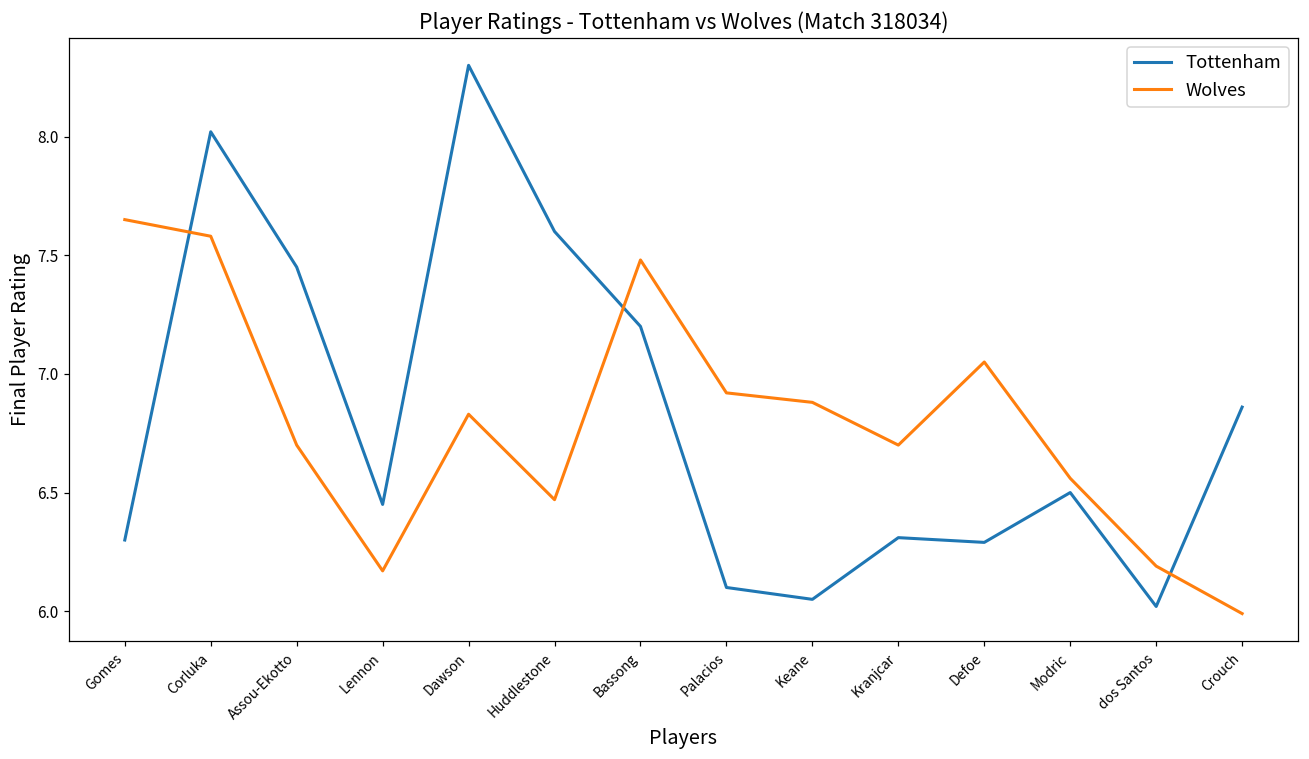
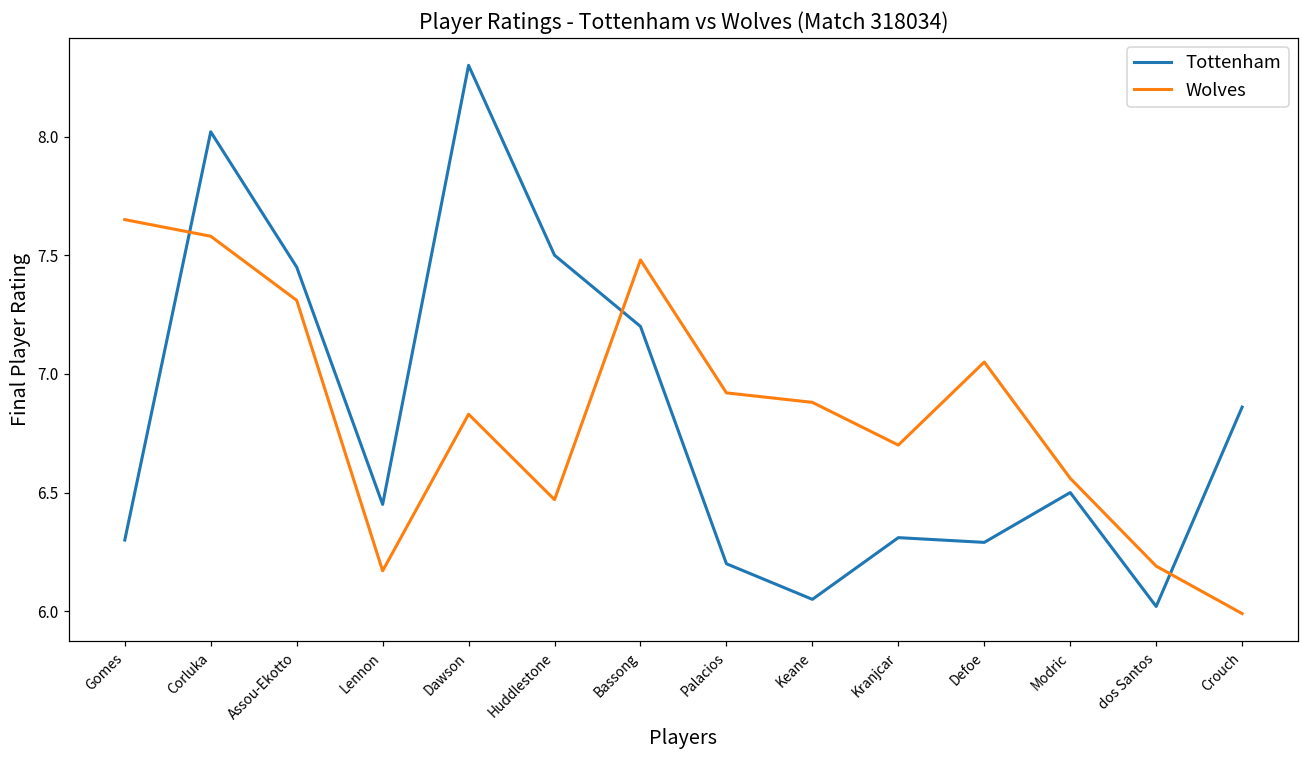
Wolves, Assou-Ekotto: 6.70 -> 7.31
Tottenham, Huddlestone: 7.6 -> 7.5
Tottenham, Palacios: 6.1 -> 6.2
